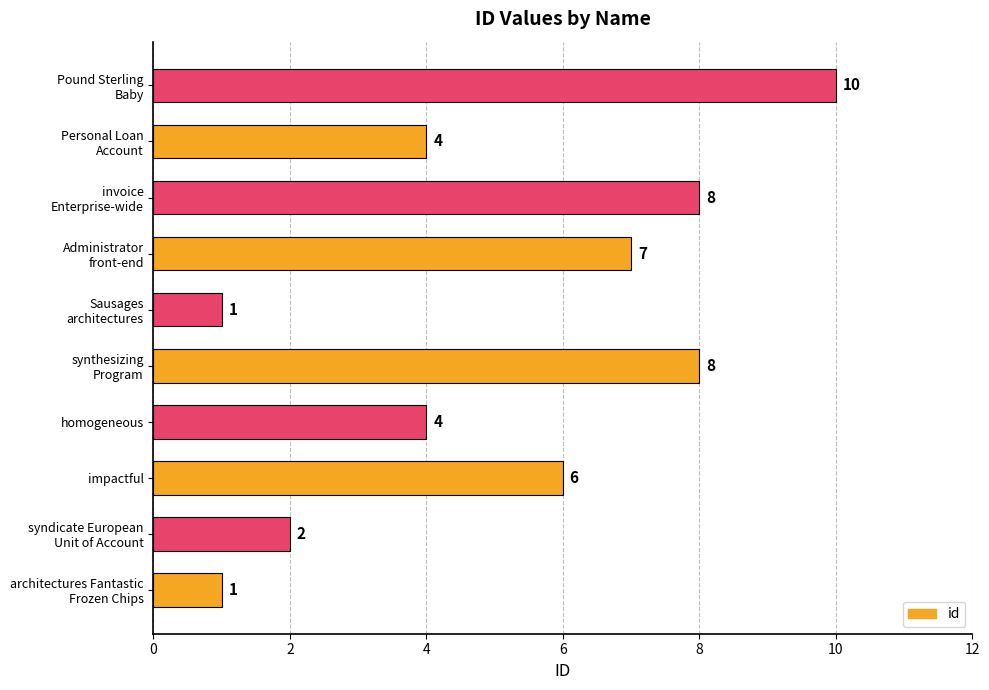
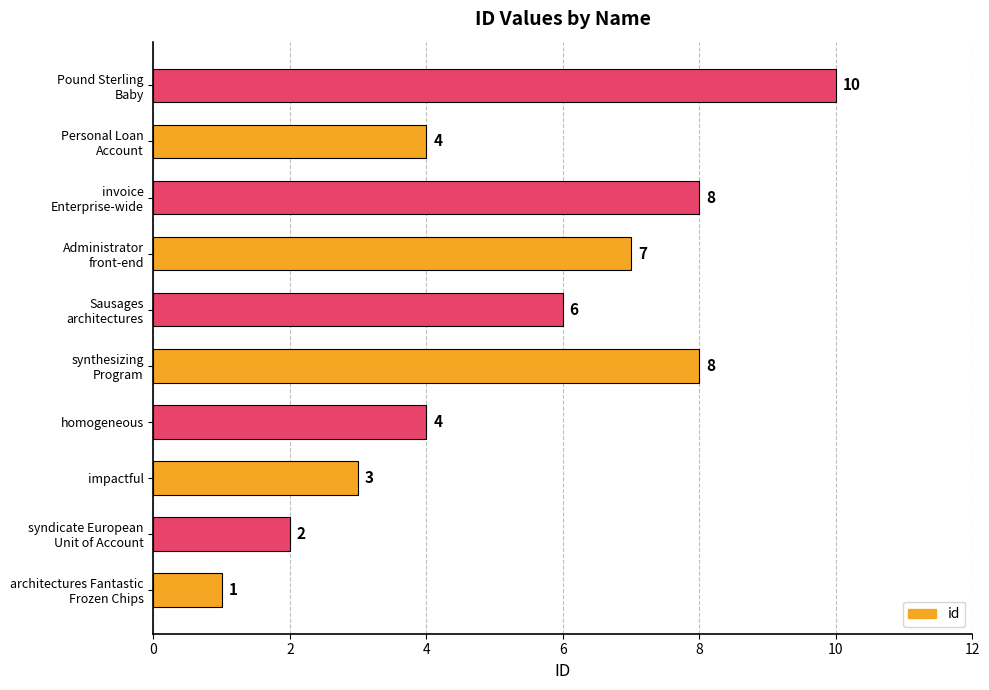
Sausages architectures: 1 -> 6
impactful: 6 -> 3
